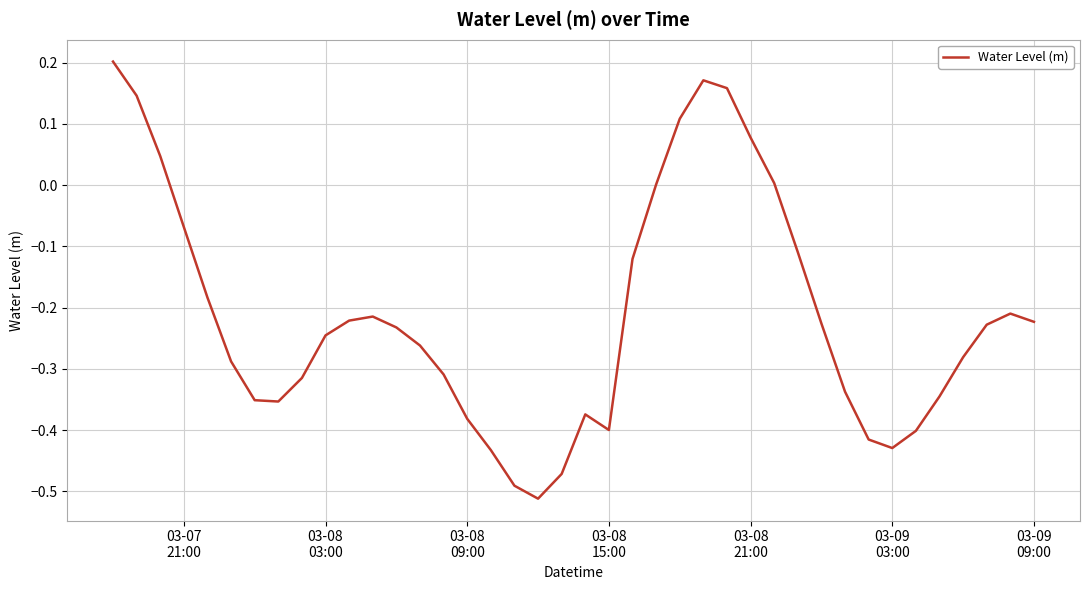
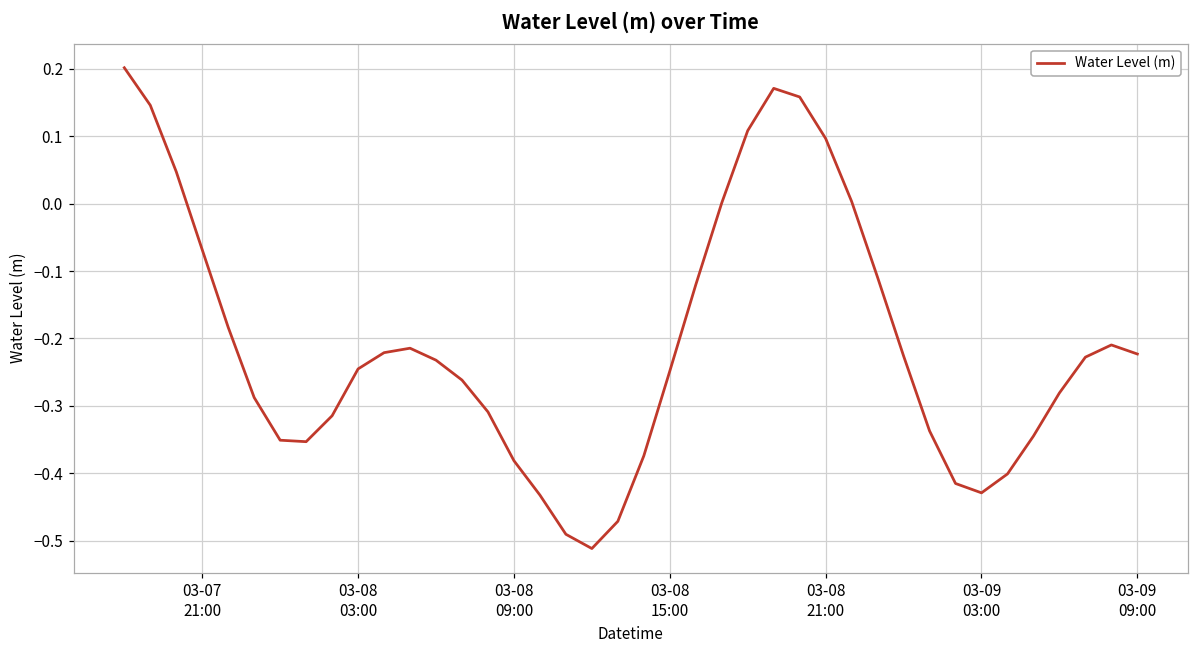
03-08 15:00: -0.40 -> -0.25
03-08 21:00: 0.08 -> 0.10
